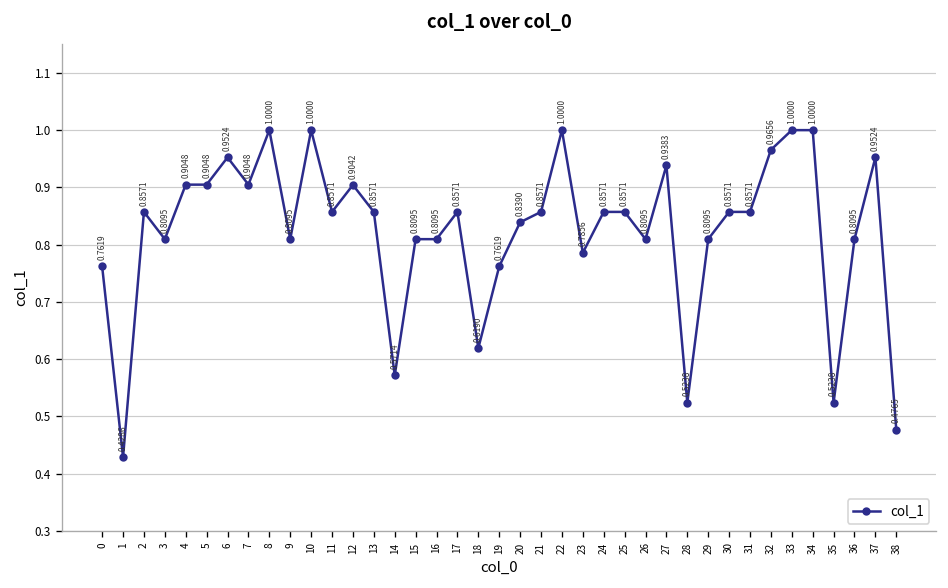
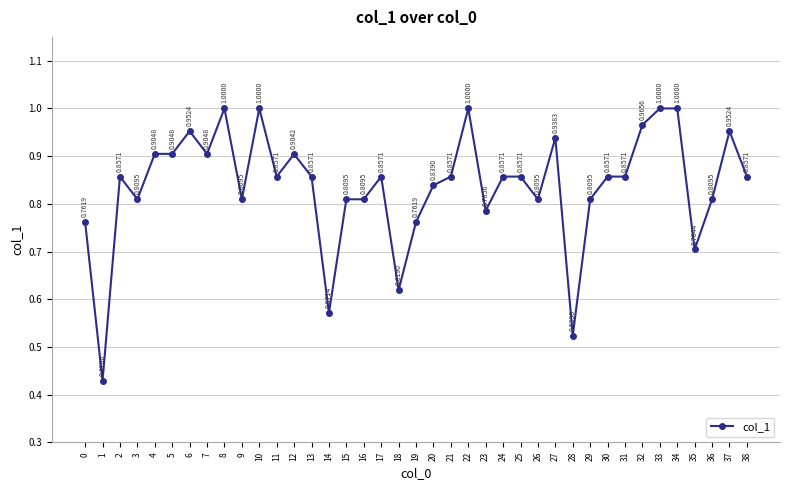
35: 0.5238 -> 0.7044
38: 0.4765 -> 0.8571
